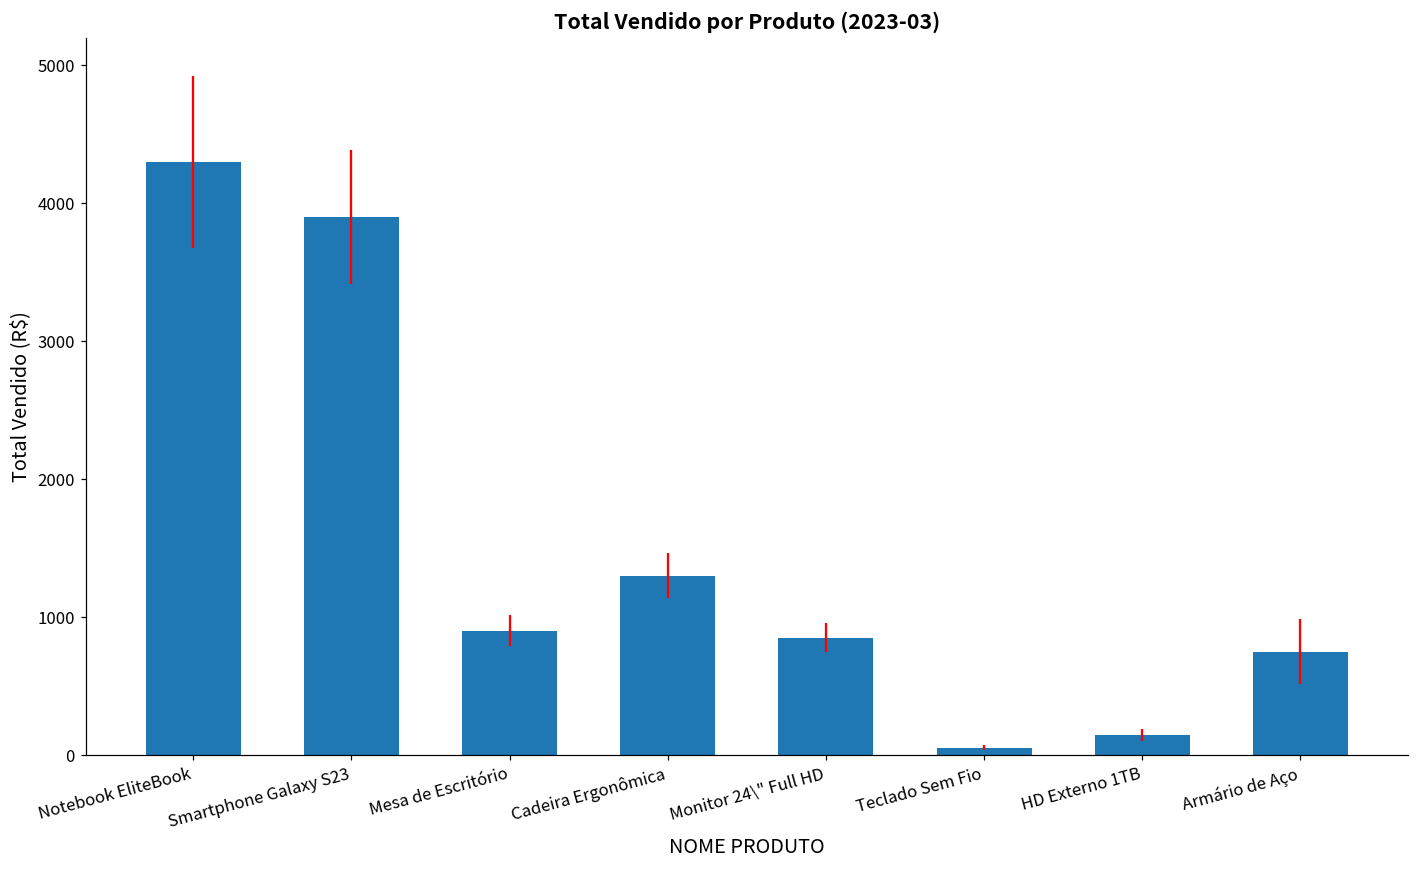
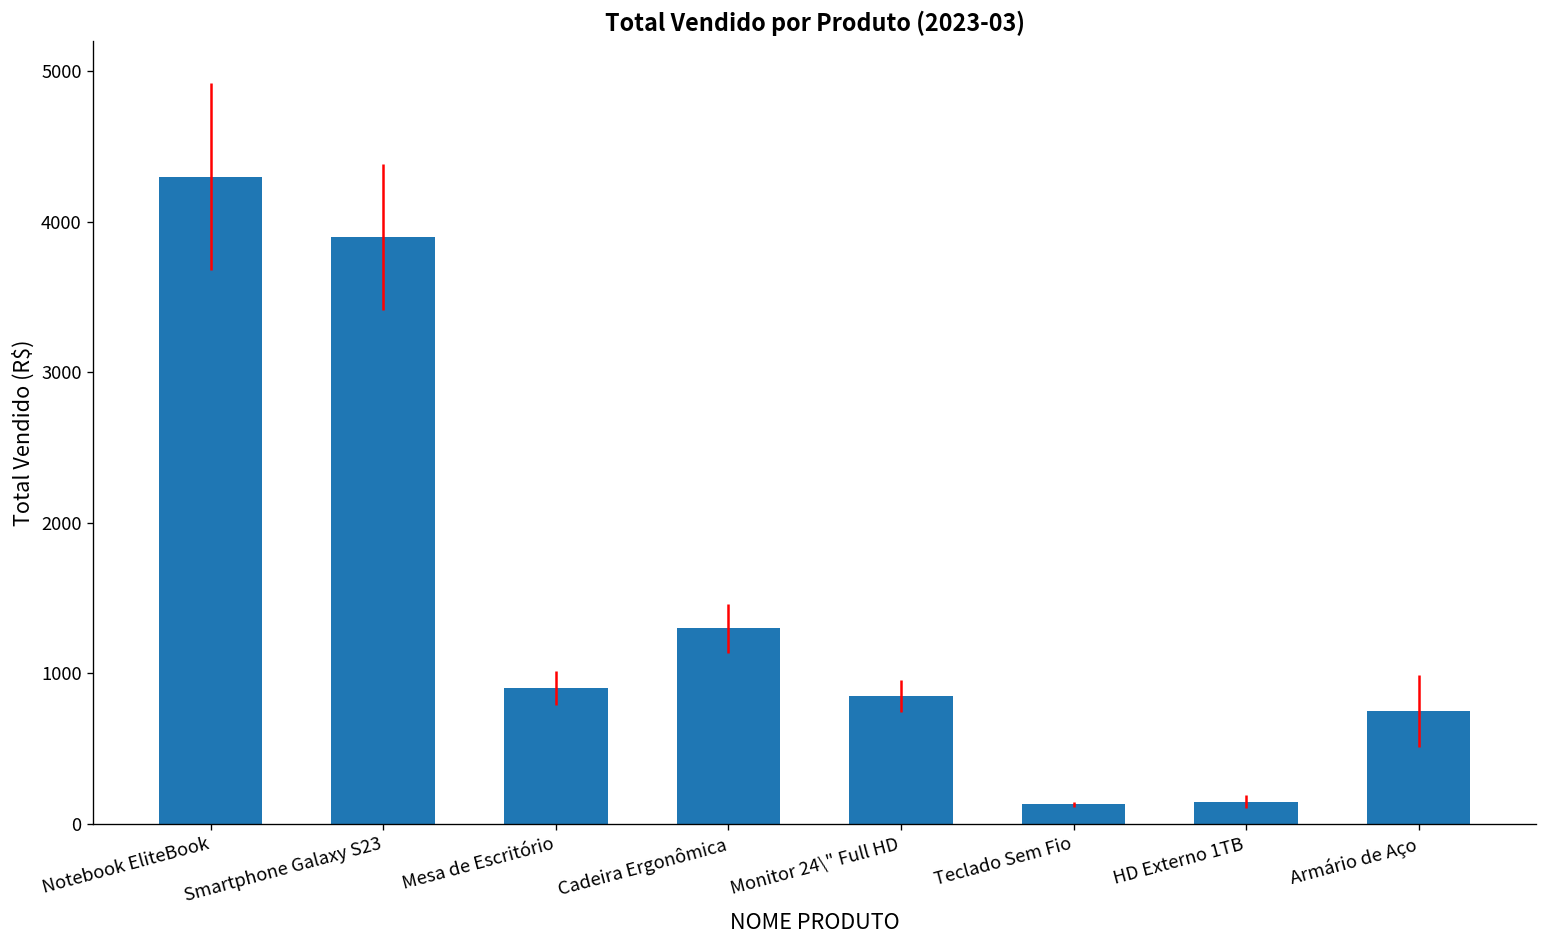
Teclado Sem Fio: 50 -> 130
